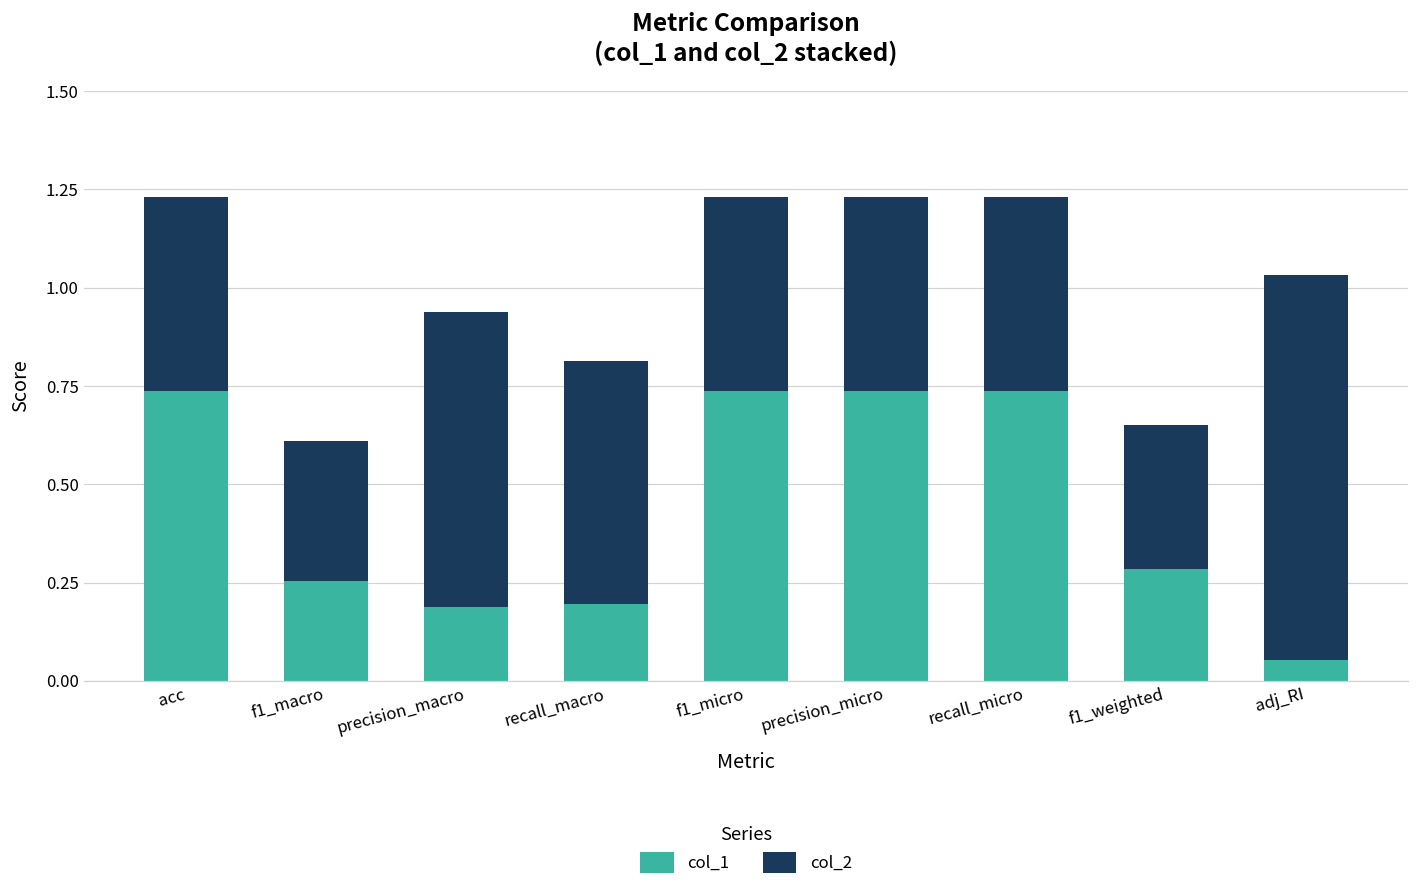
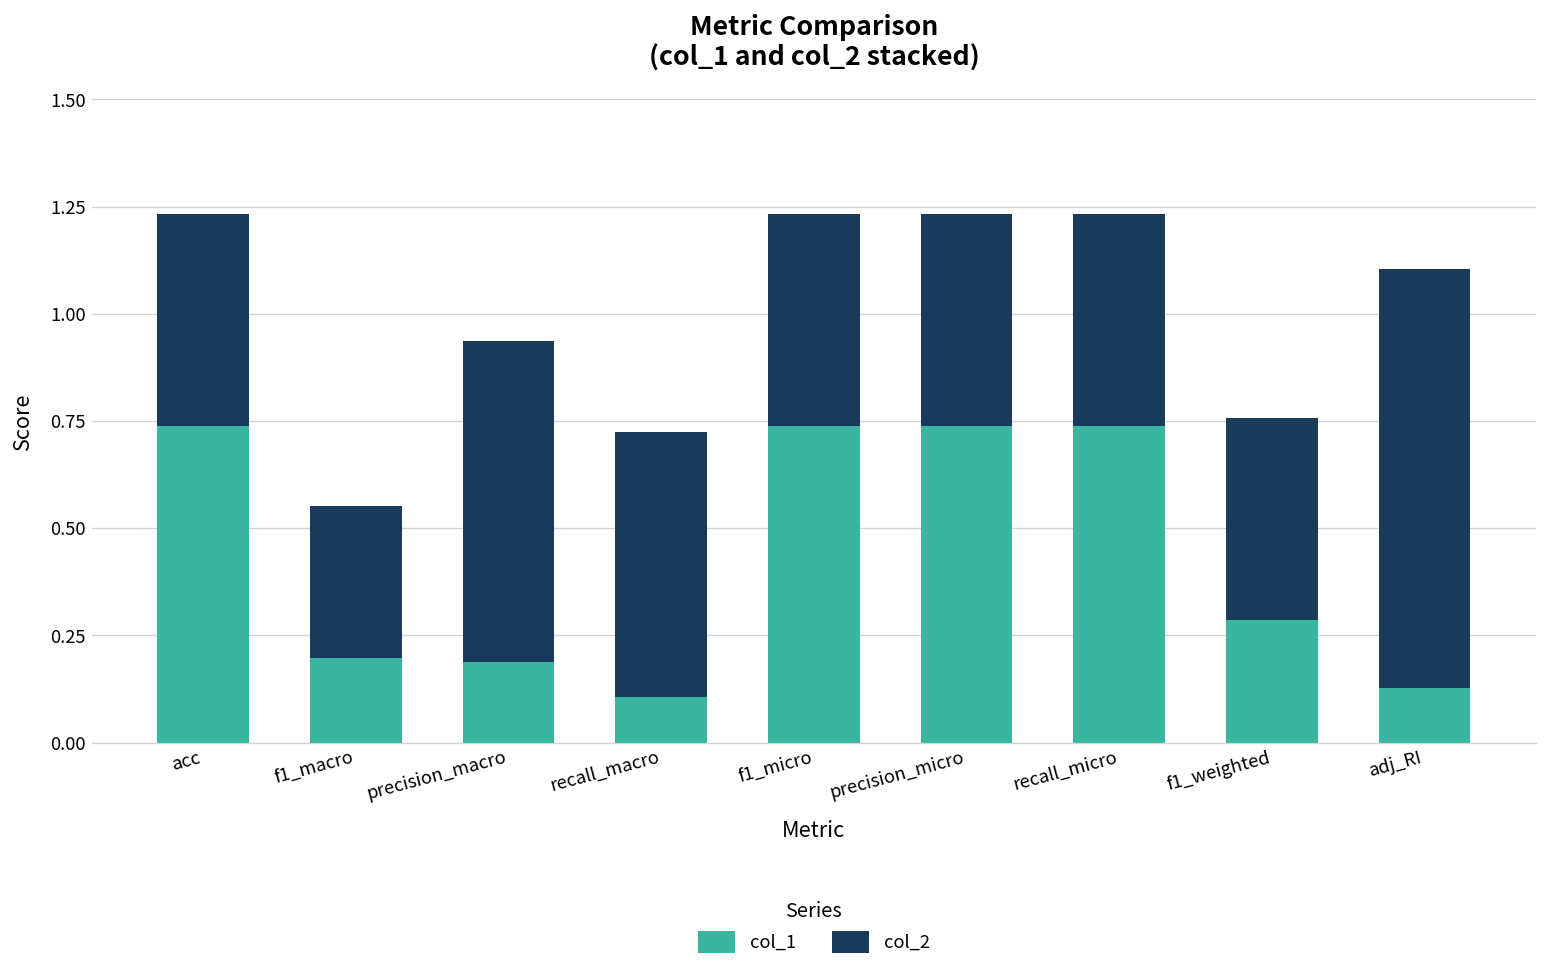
col_1, f1_macro: 0.25 -> 0.20
col_1, recall_macro: 0.20 -> 0.11
col_2, f1_weighted: 0.36 -> 0.47
col_1, adj_RI: 0.05 -> 0.13
